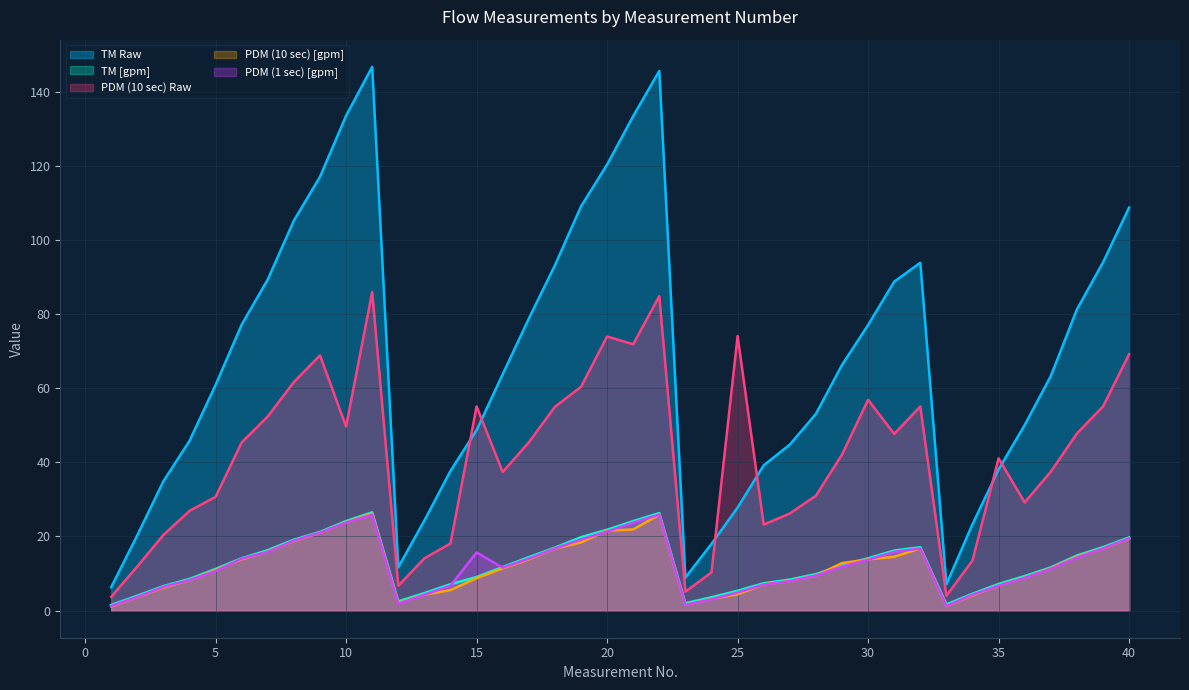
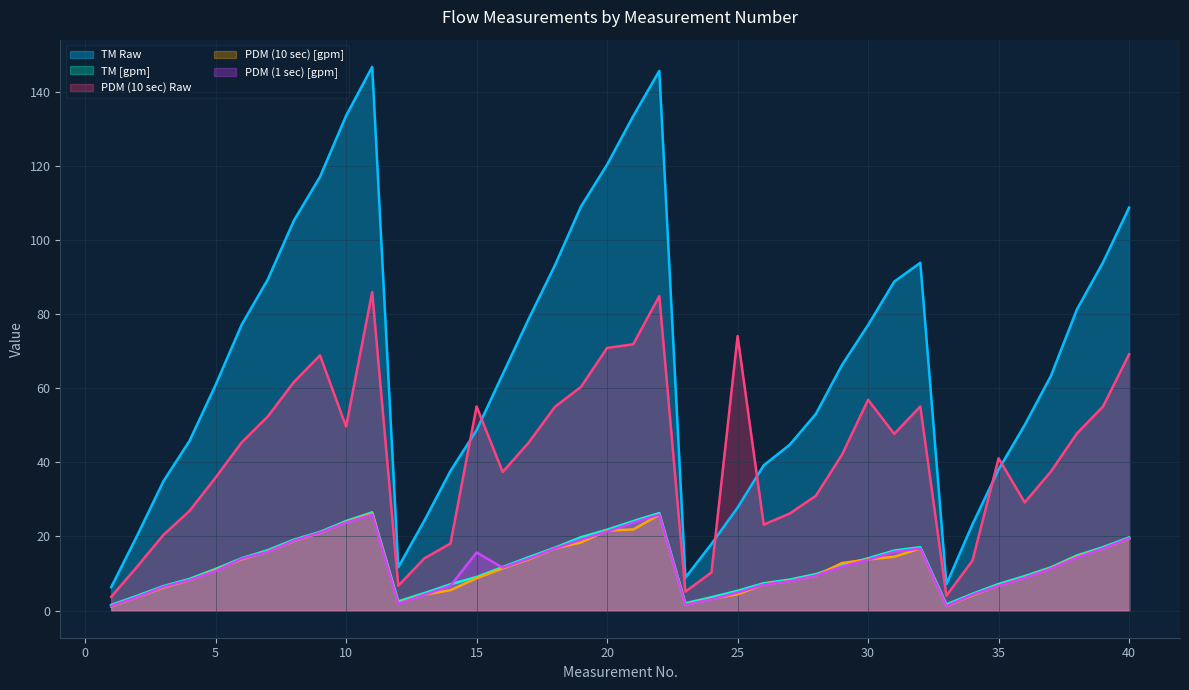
PDM (10 sec) Raw, 5: 31 -> 36
PDM (10 sec) Raw, 20: 74 -> 71
